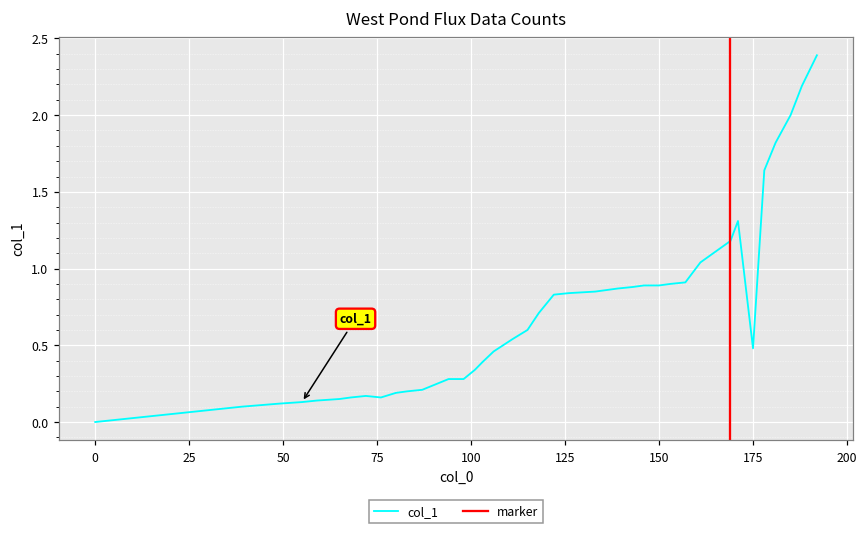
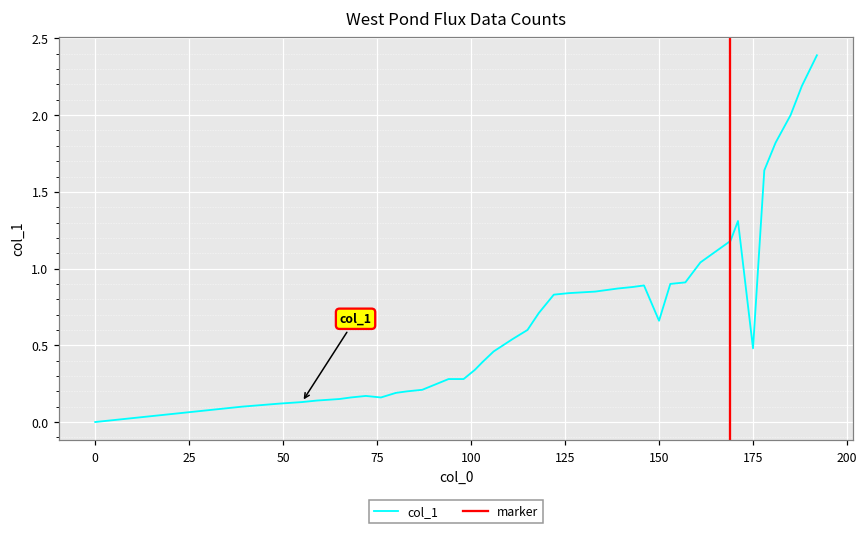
150: 0.89 -> 0.66
